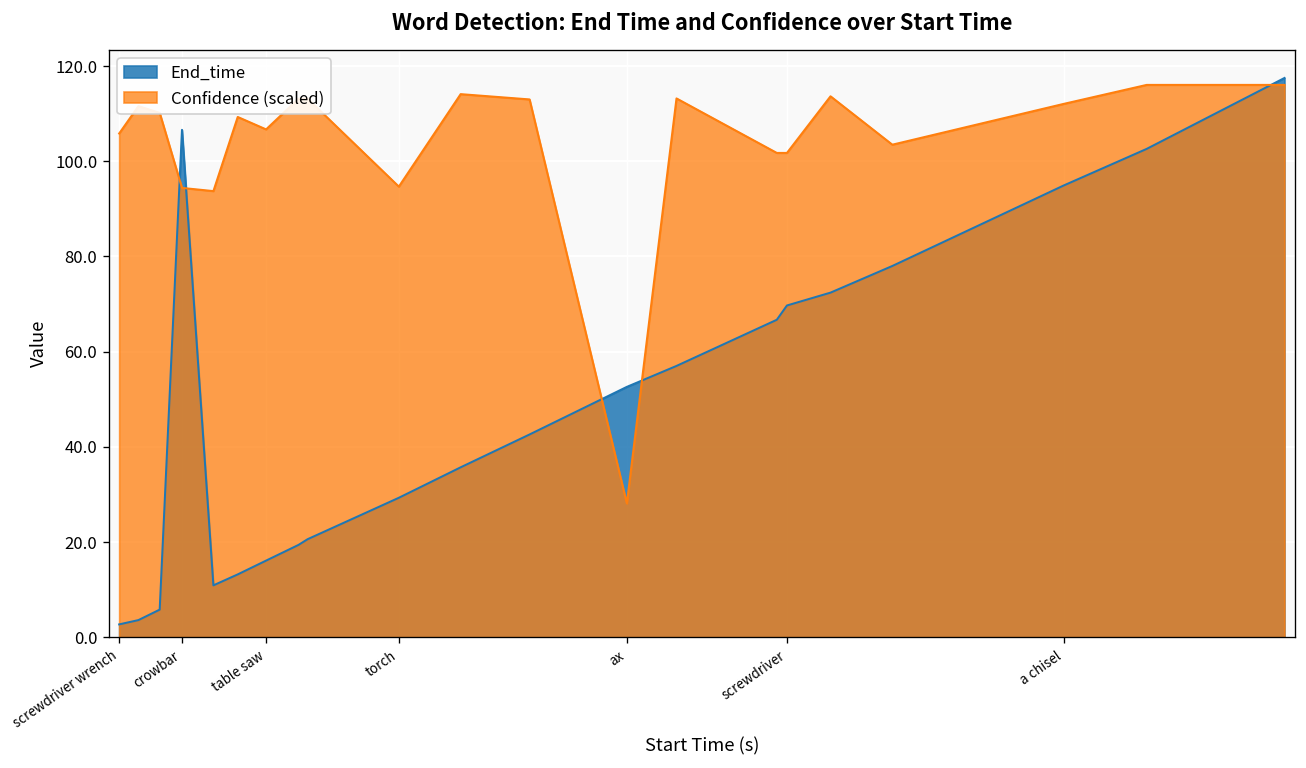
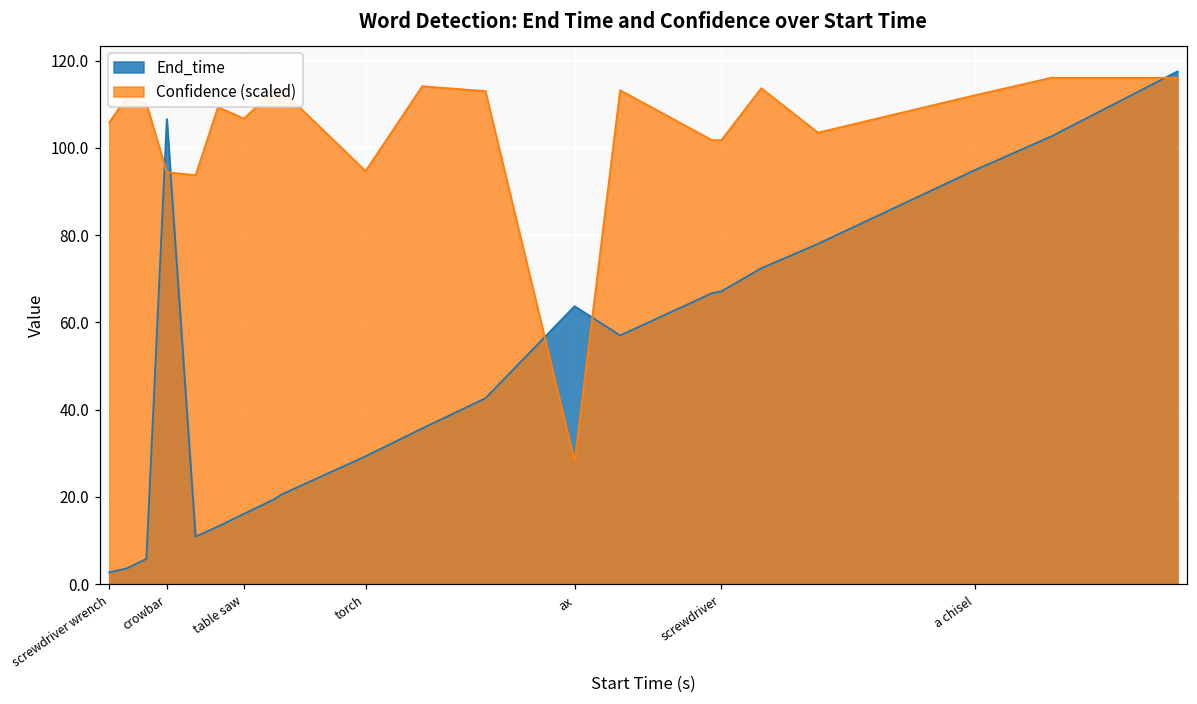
End_time, ax: 53 -> 64
End_time, screwdriver: 70 -> 67
